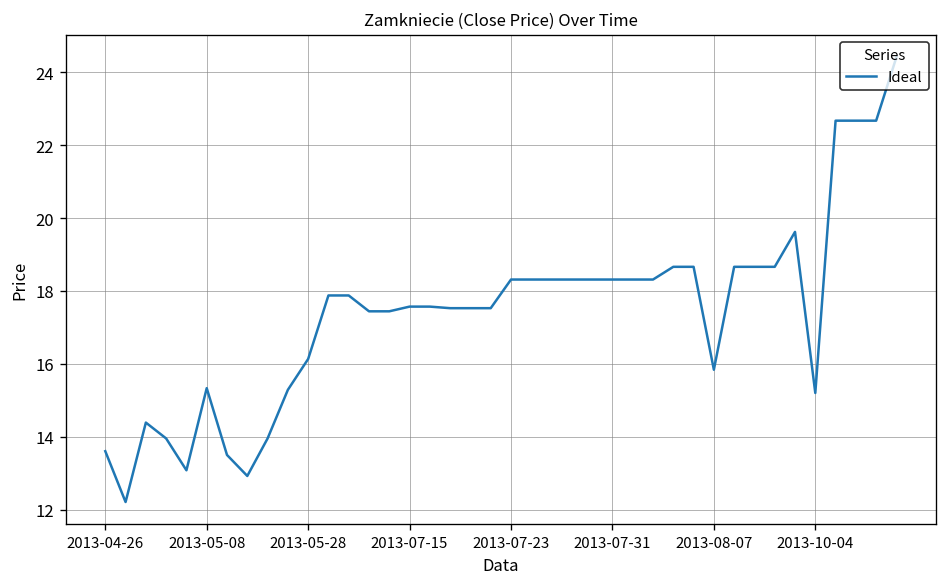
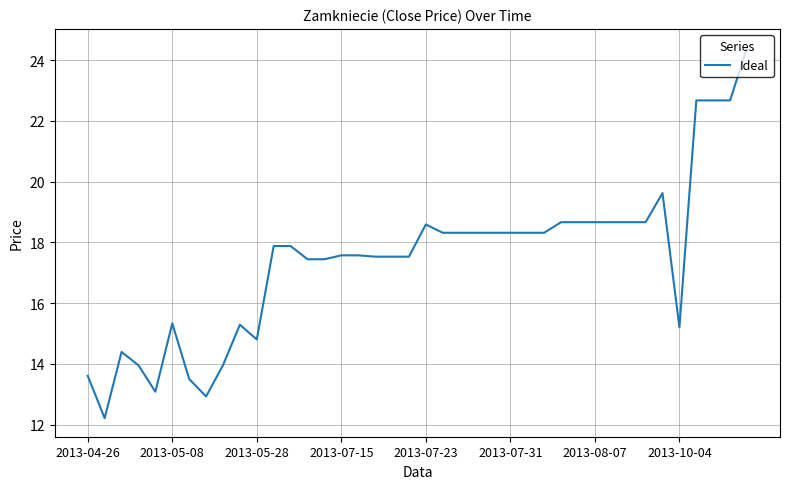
2013-05-28: 16.1 -> 14.8
2013-07-23: 18.3 -> 18.6
2013-08-07: 15.8 -> 18.7
